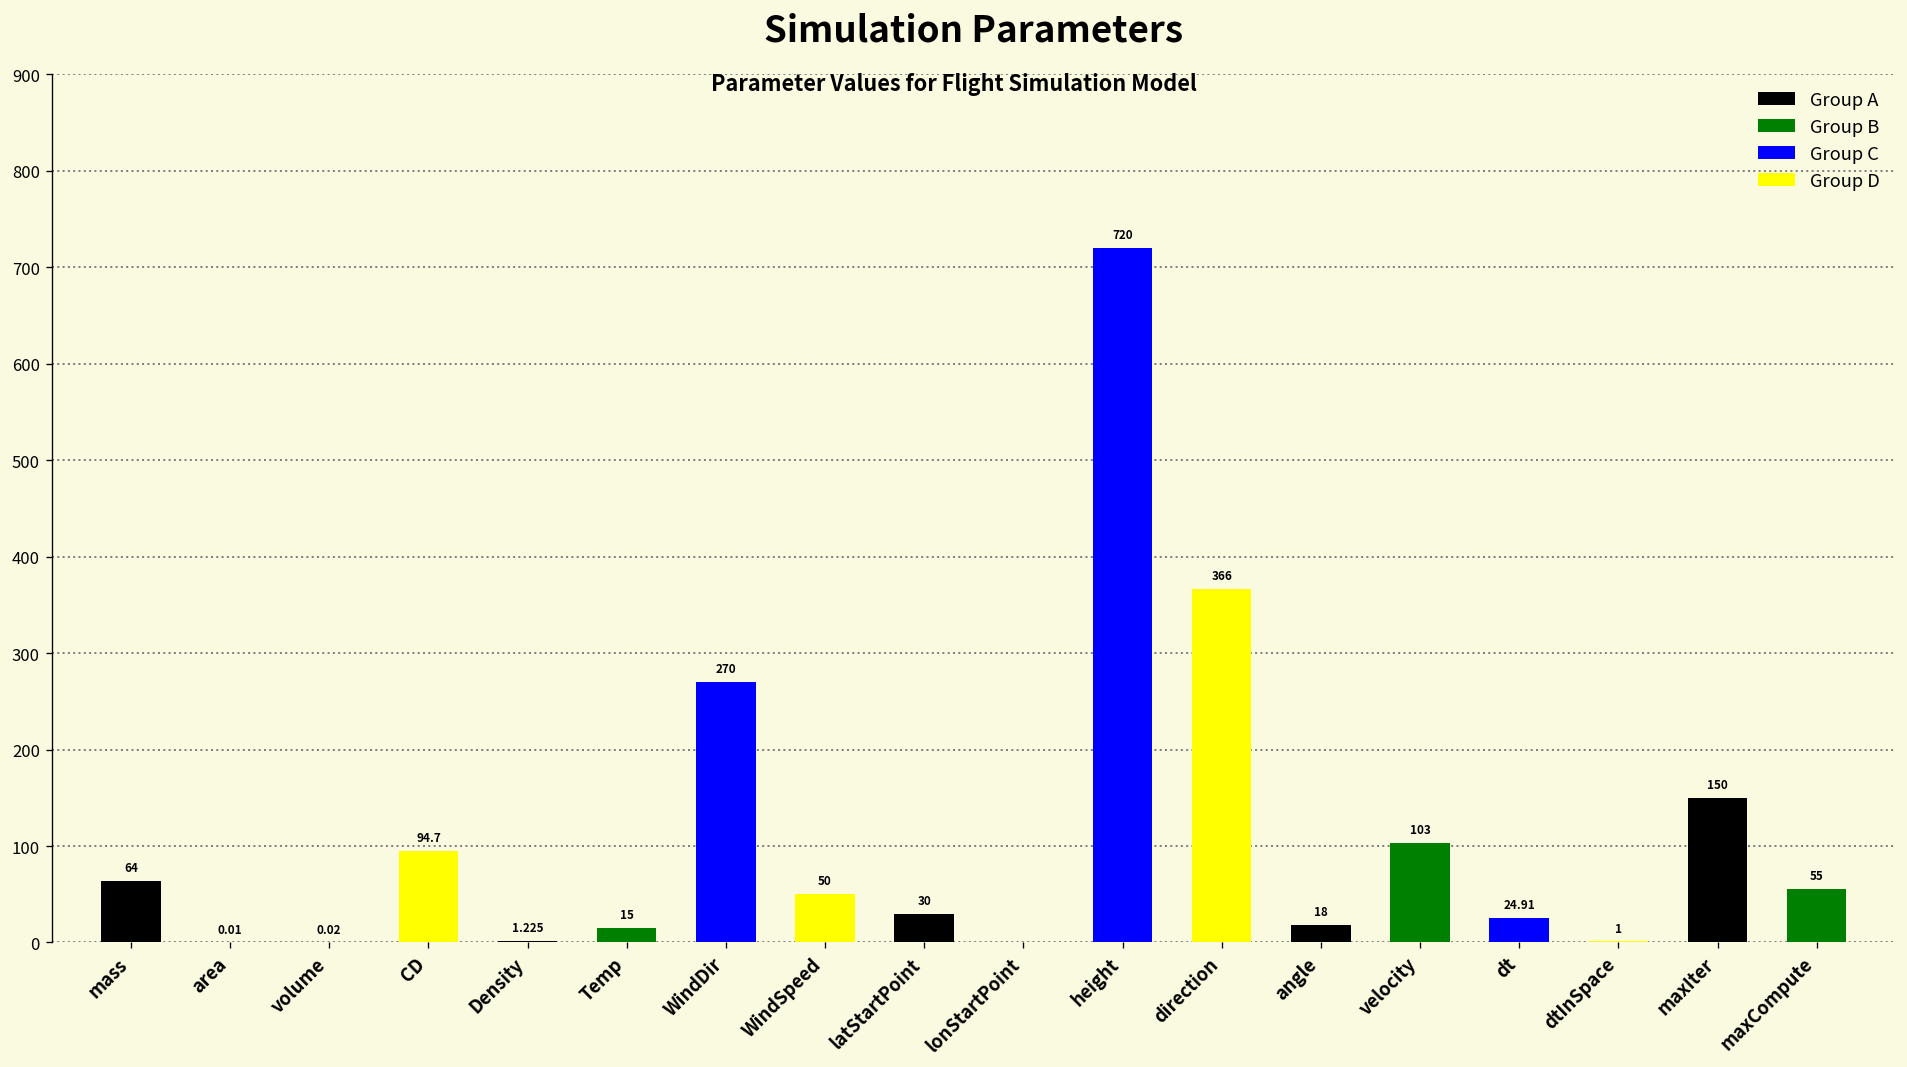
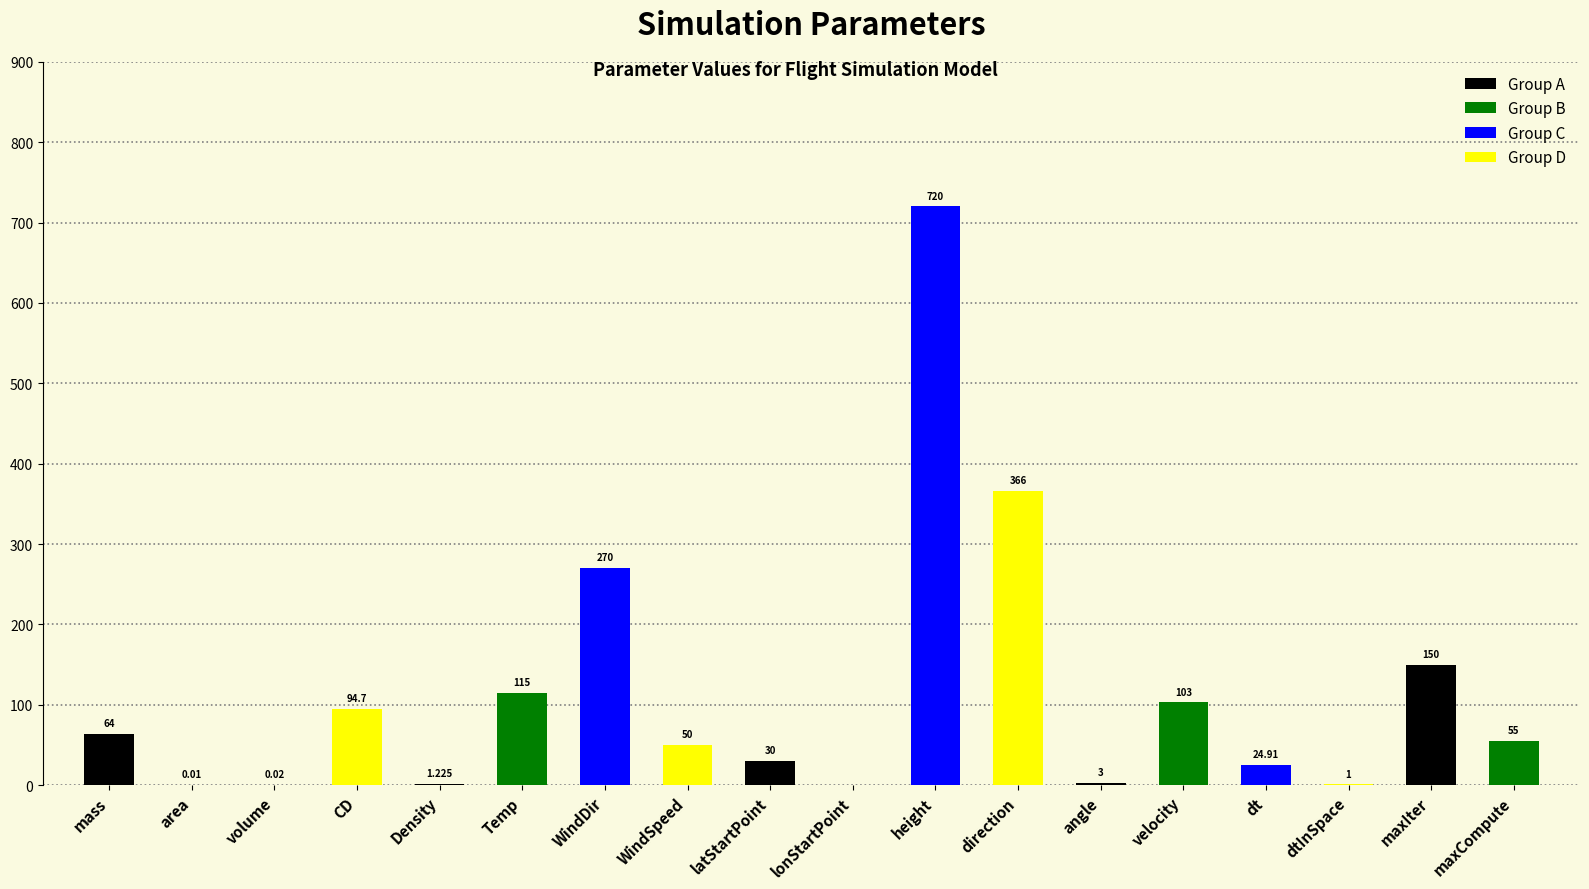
Temp: 15 -> 115
angle: 18 -> 3
